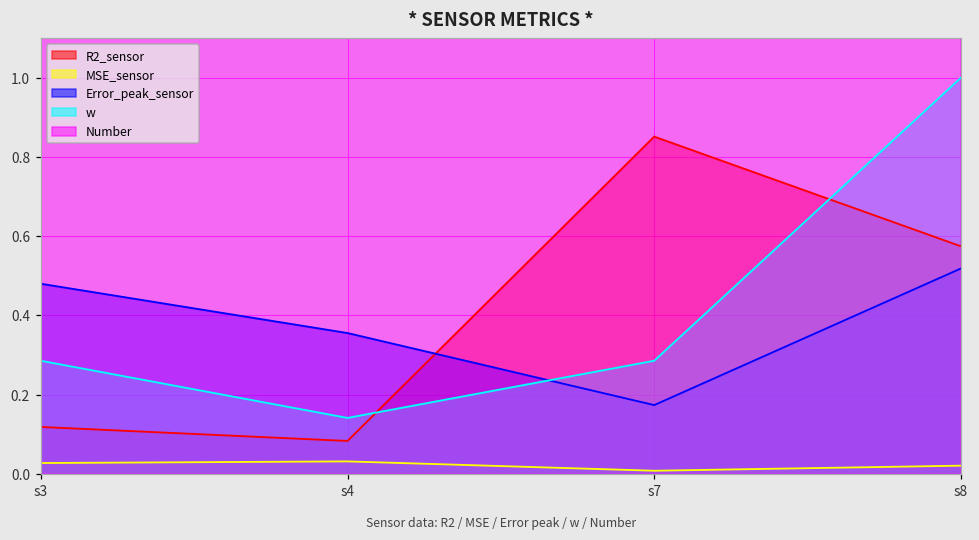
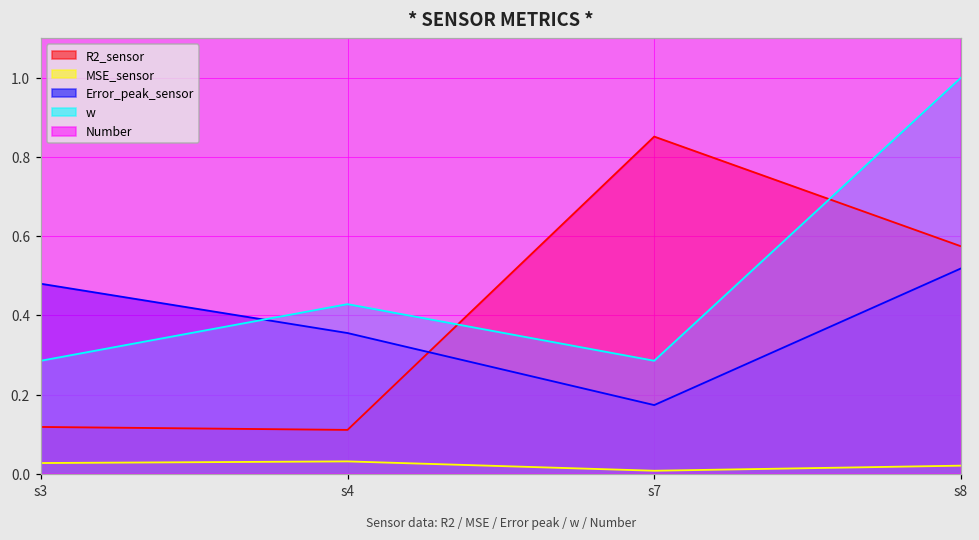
R2_sensor, s4: 0.08 -> 0.11
w, s4: 0.14 -> 0.43
